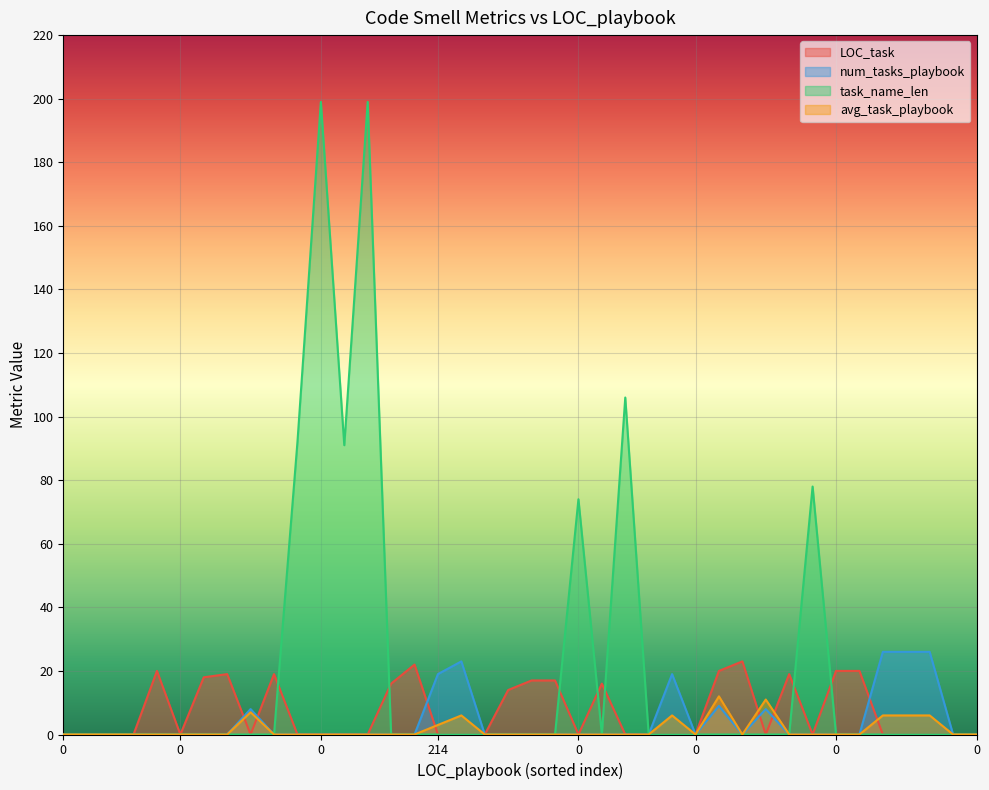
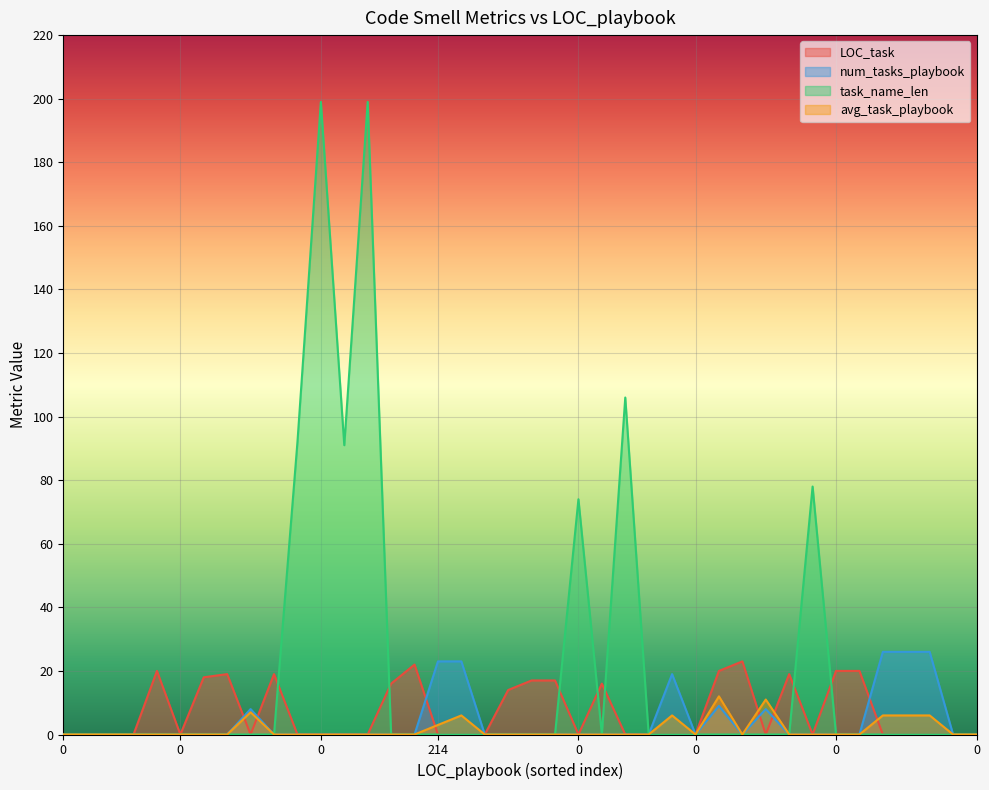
num_tasks_playbook, 214: 19 -> 23
